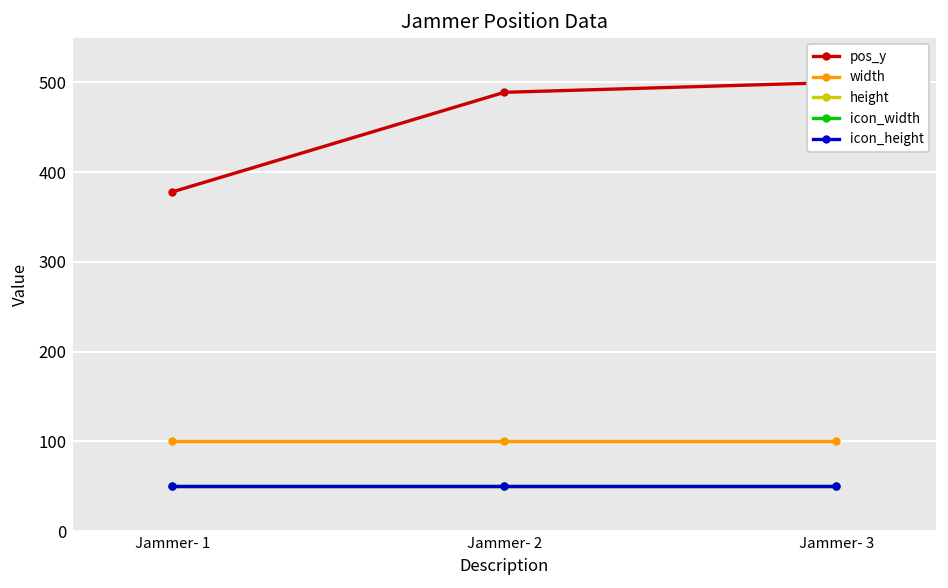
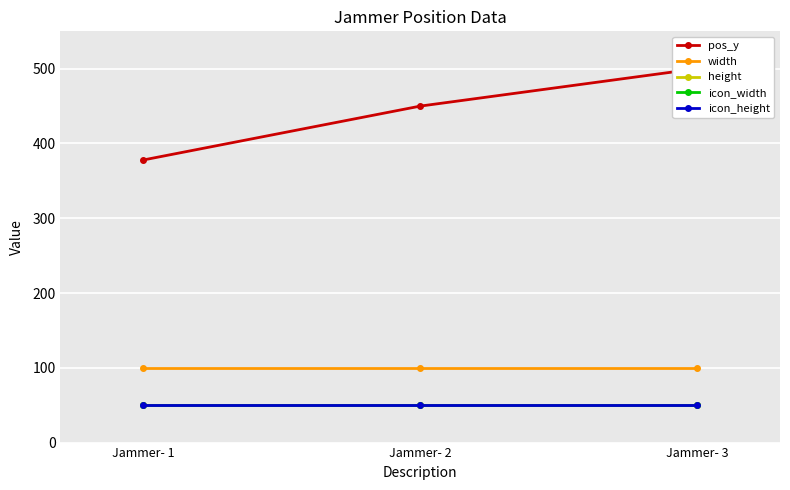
pos_y, Jammer- 2: 490 -> 450
